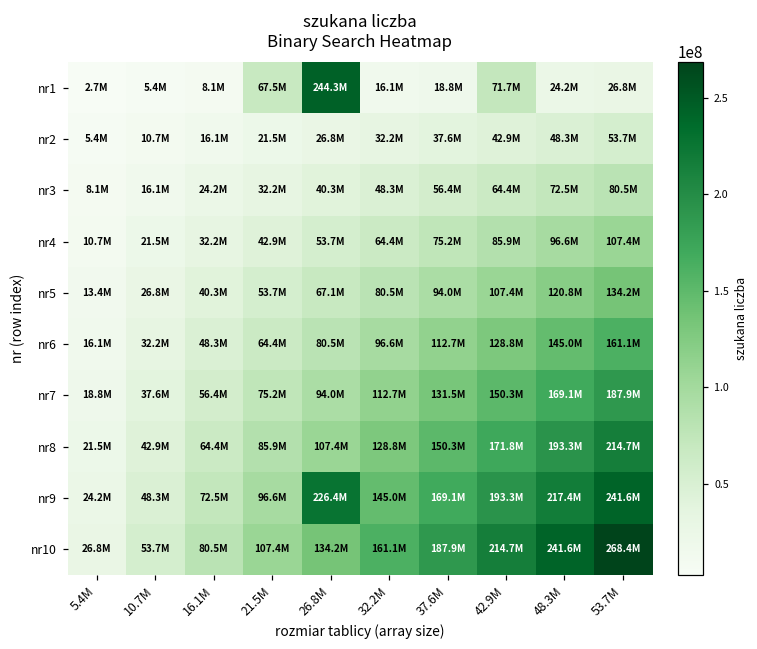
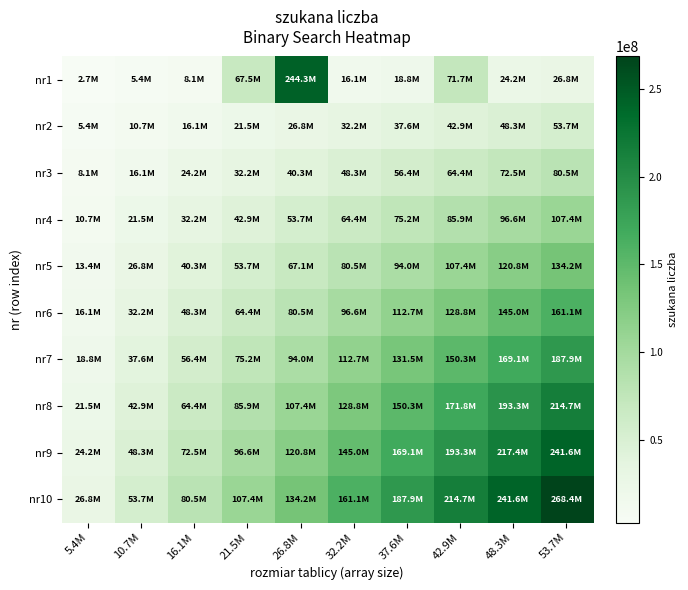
nr9, 26.8M: 226.4M -> 120.8M
